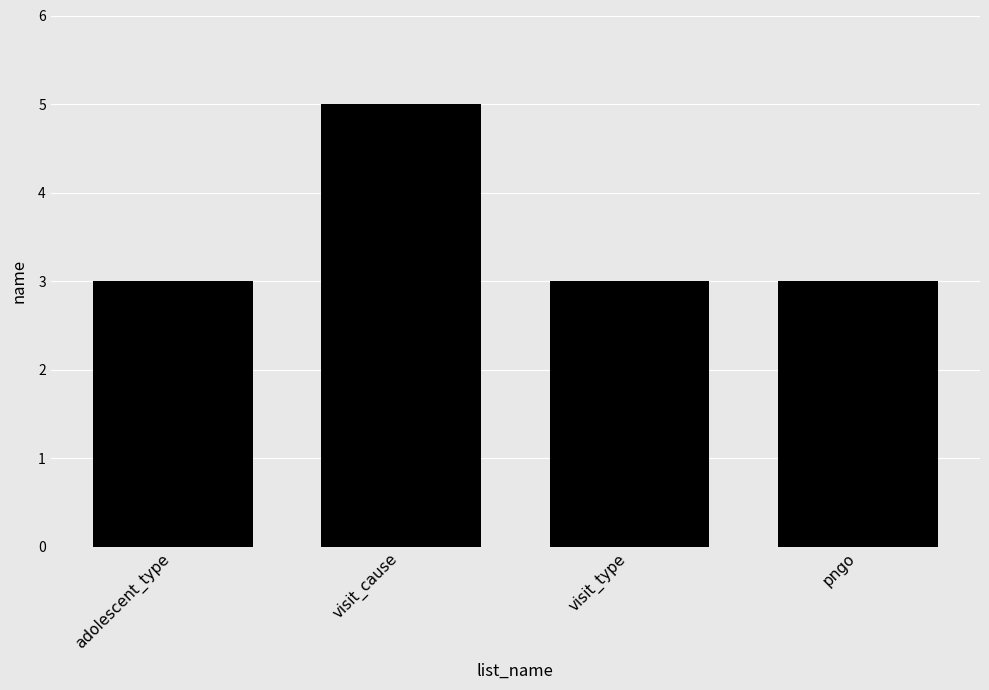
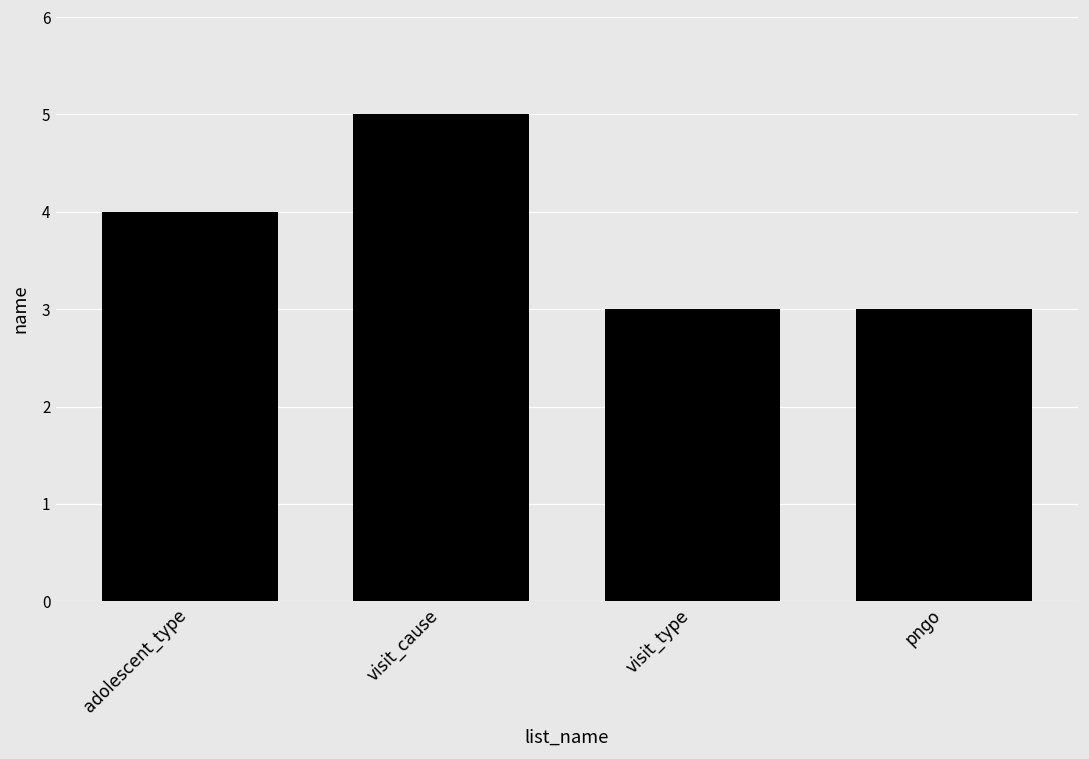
adolescent_type: 3 -> 4
